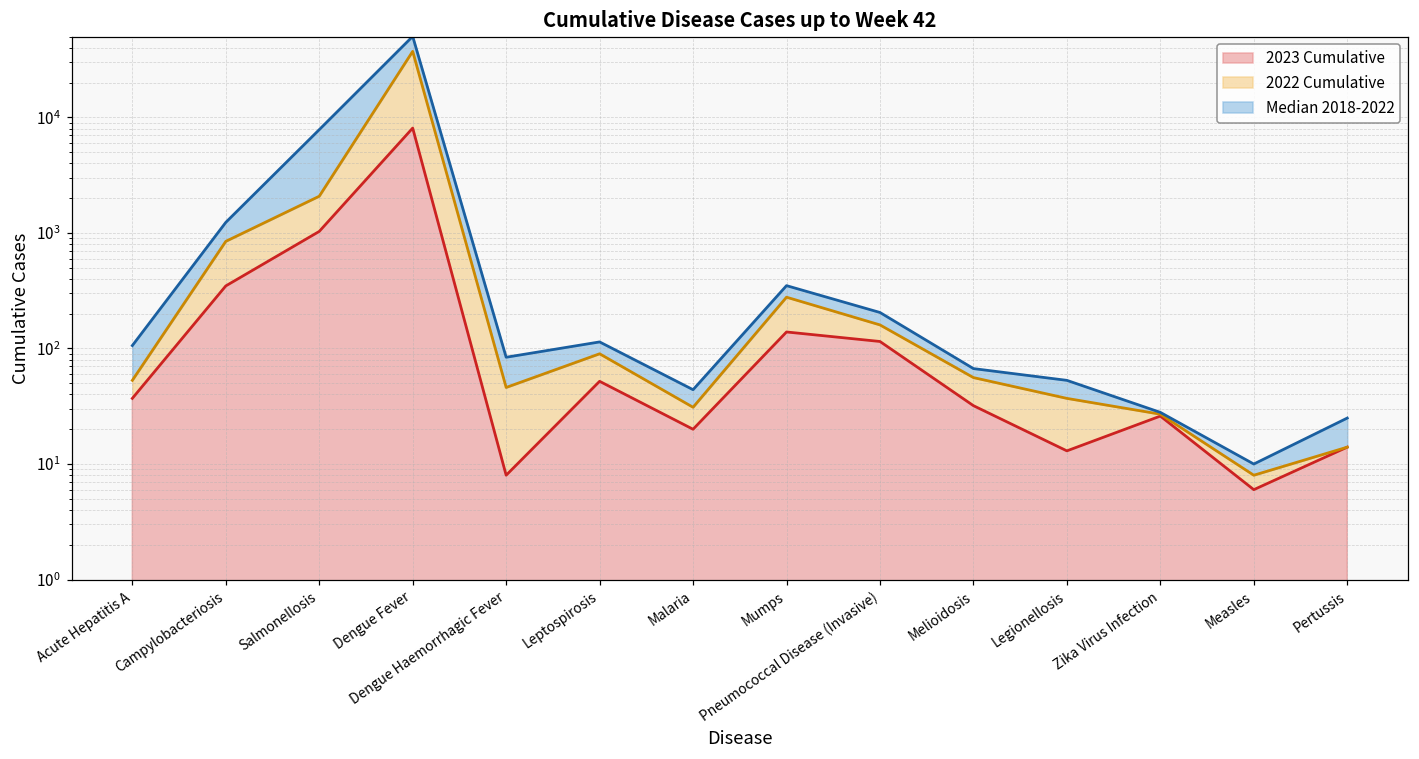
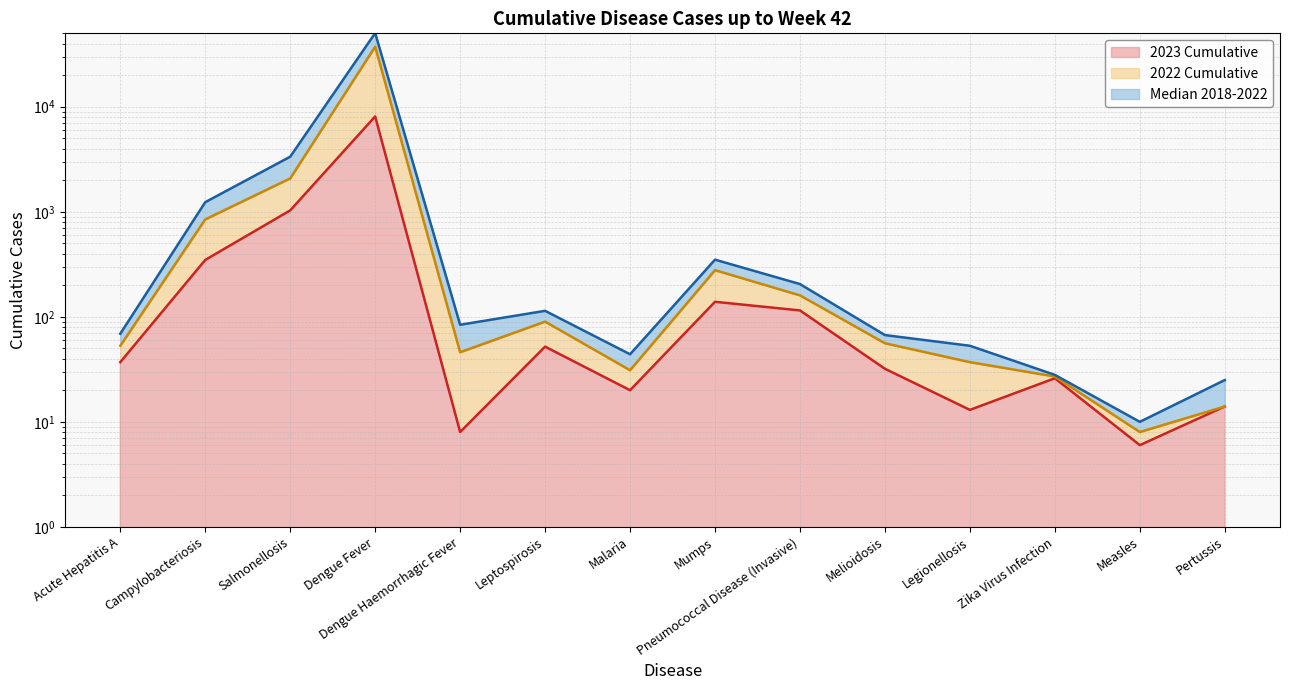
Median 2018-2022, Acute Hepatitis A: 50 -> 16
Median 2018-2022, Salmonellosis: 6000 -> 1300
